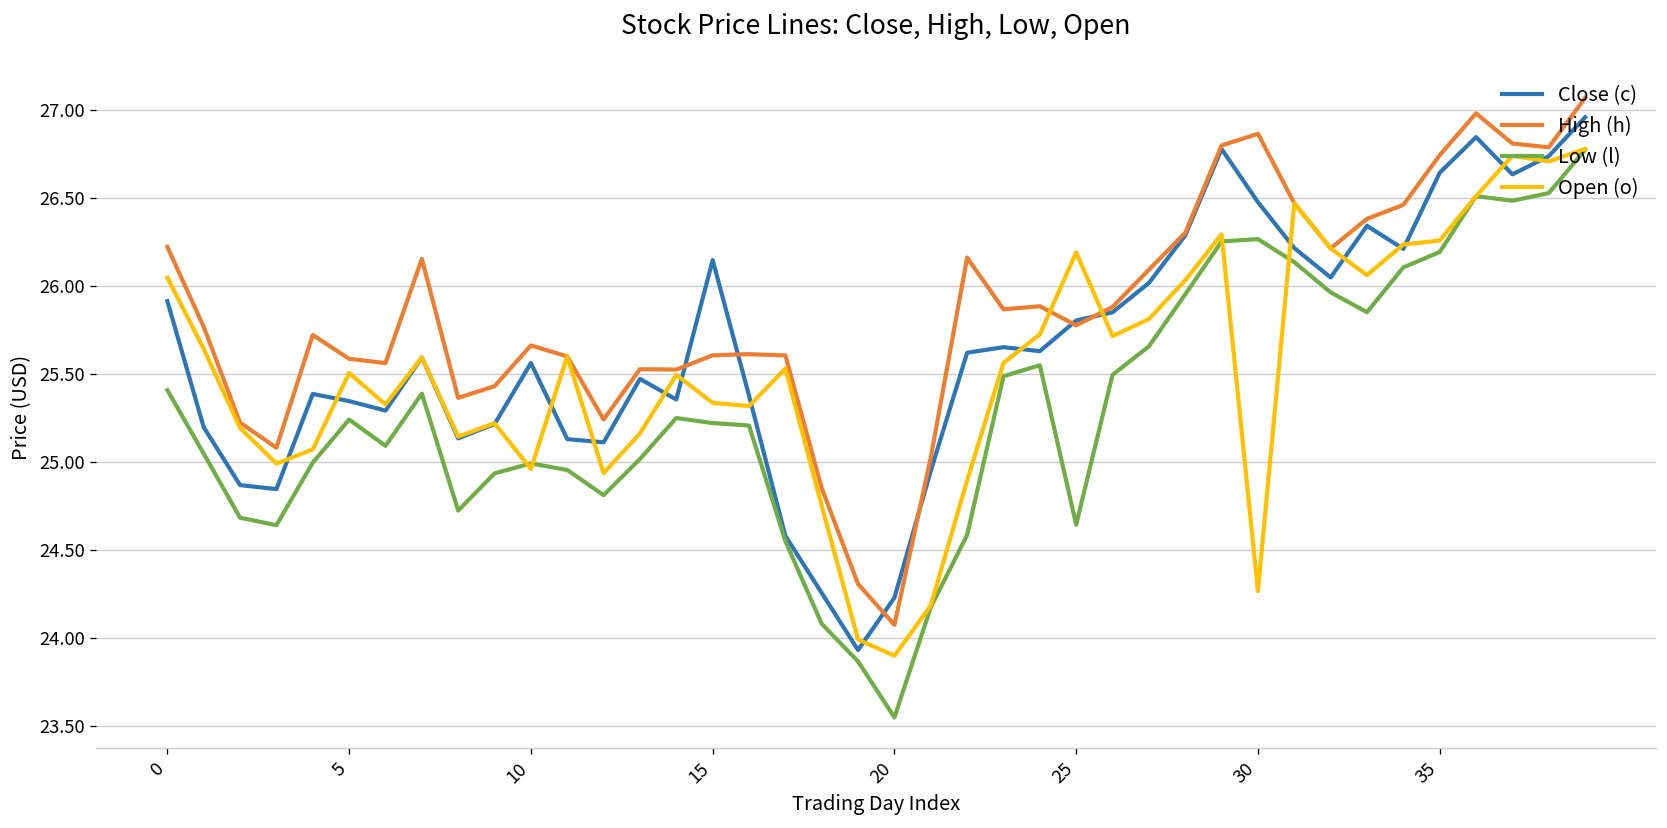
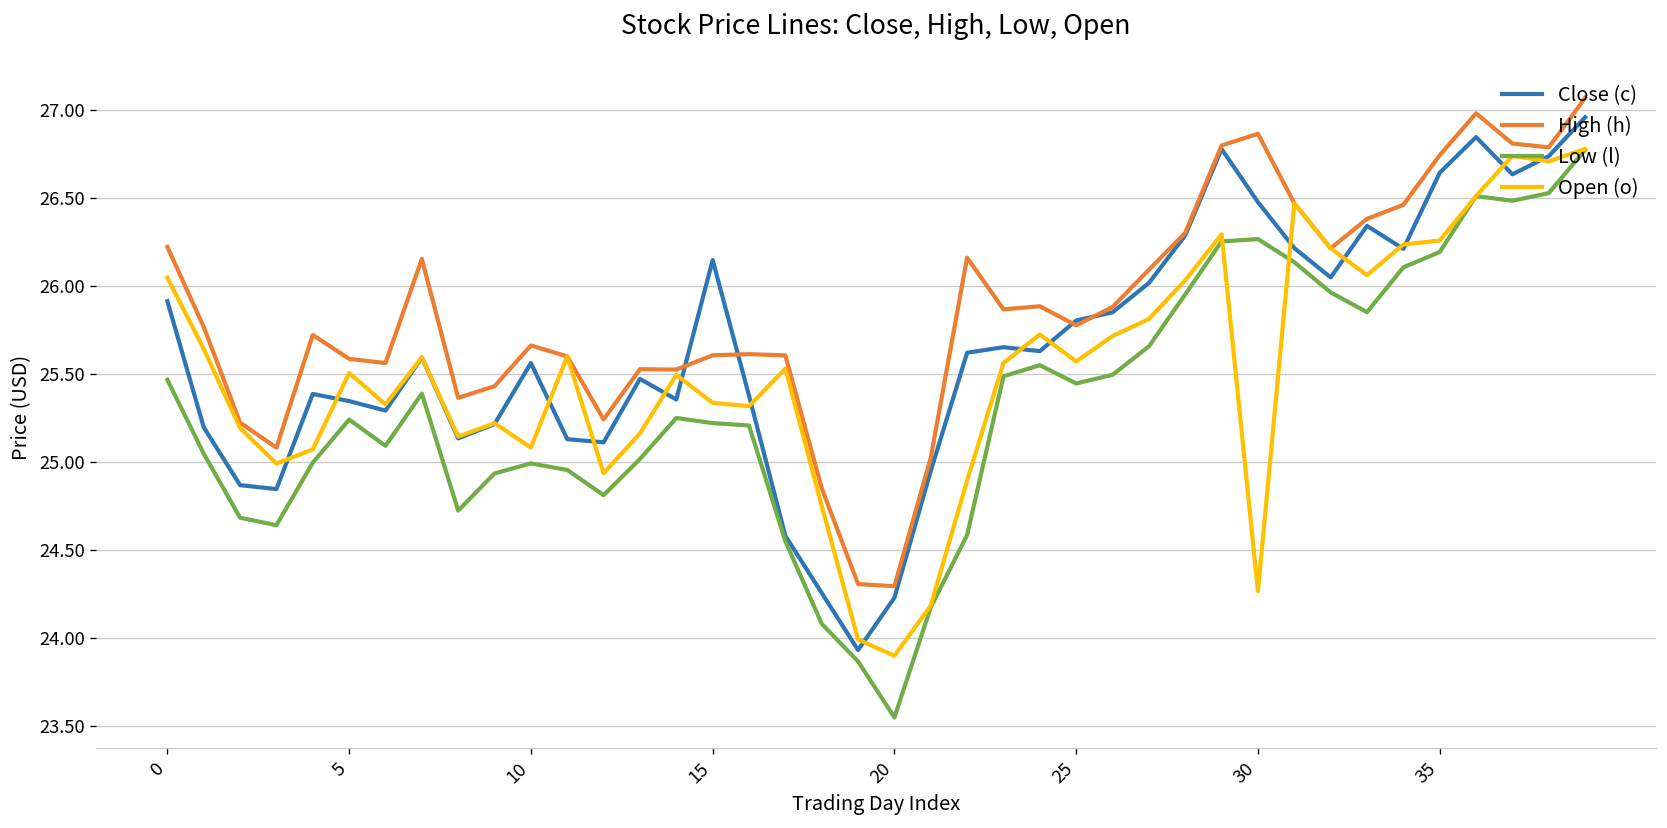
Low (l), 0: 25.41 -> 25.47
Open (o), 10: 24.96 -> 25.08
High (h), 20: 24.07 -> 24.29
Low (l), 25: 24.64 -> 25.44
Open (o), 25: 26.19 -> 25.57
